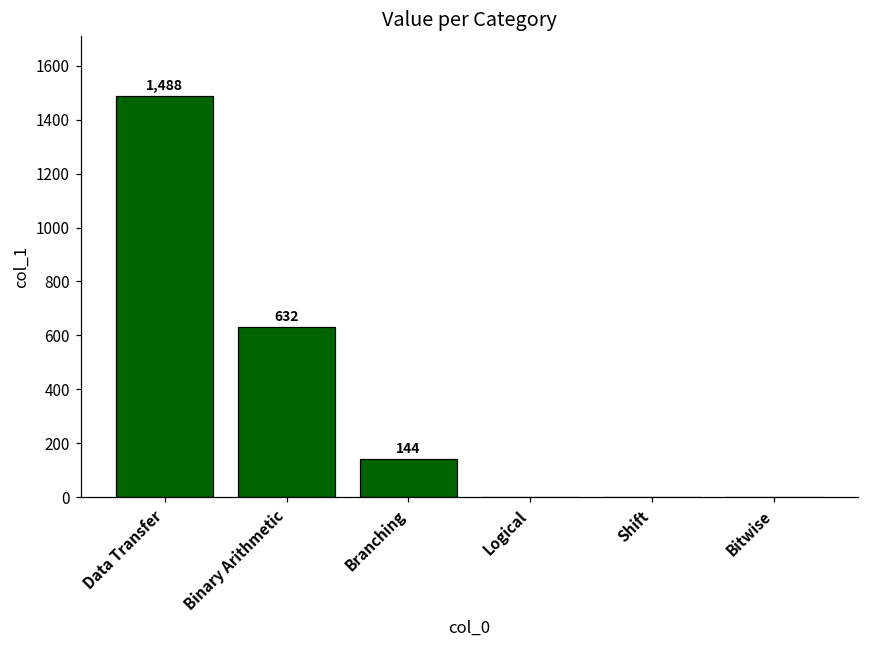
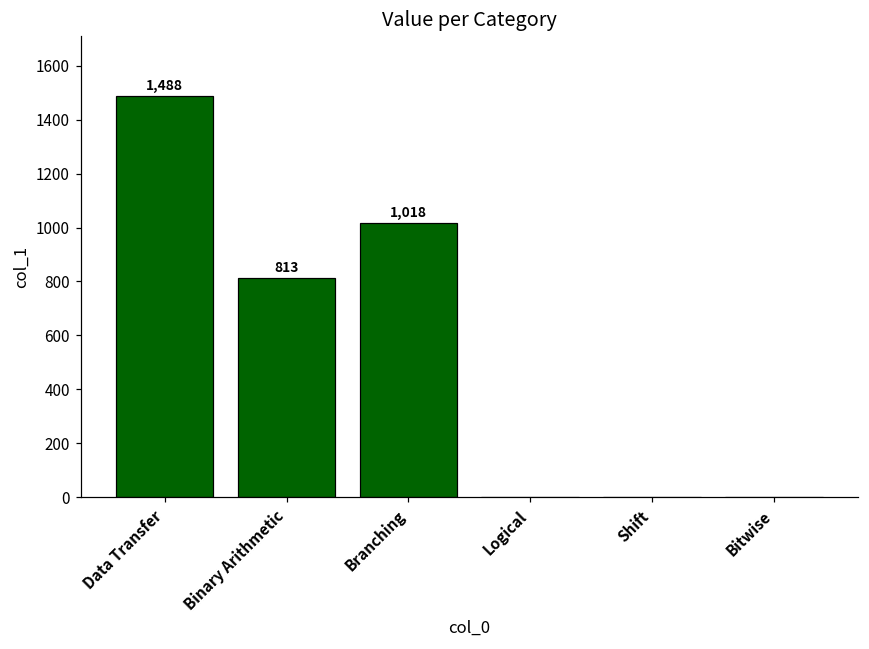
Binary Arithmetic: 632 -> 813
Branching: 144 -> 1,018
